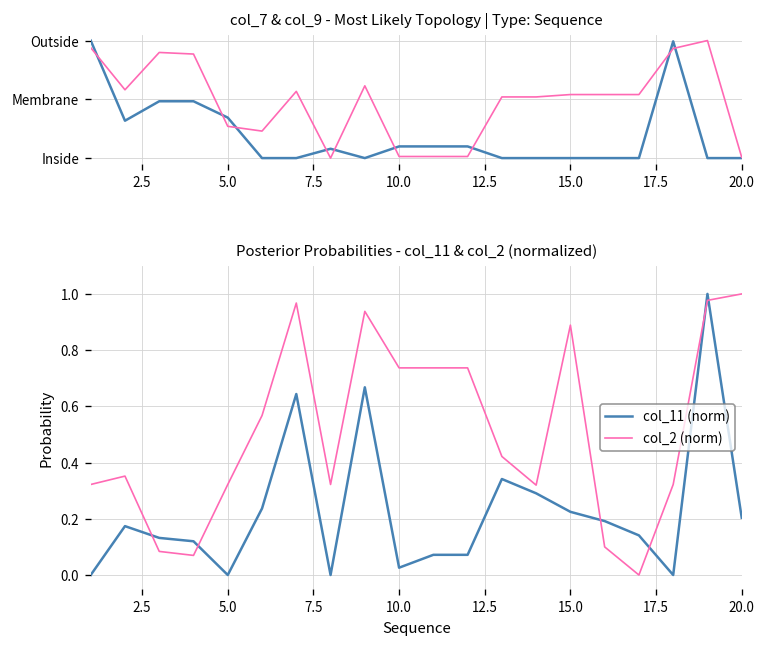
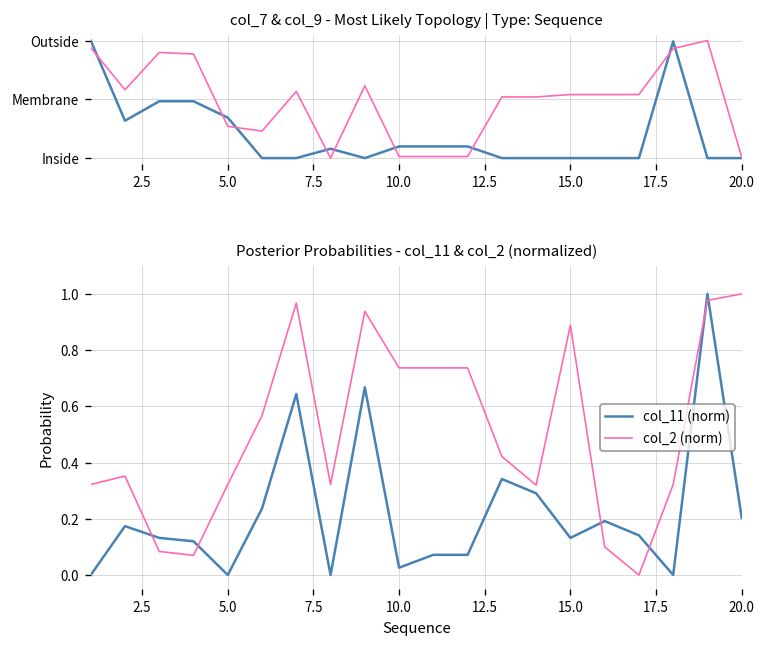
Posterior Probabilities - col_11 & col_2 (normalized), col_11 (norm), 15.0: 0.22 -> 0.13
